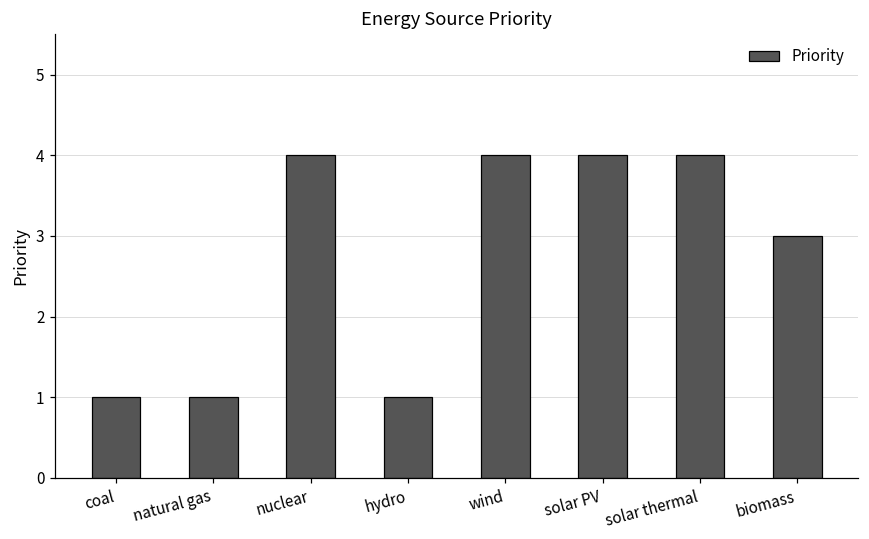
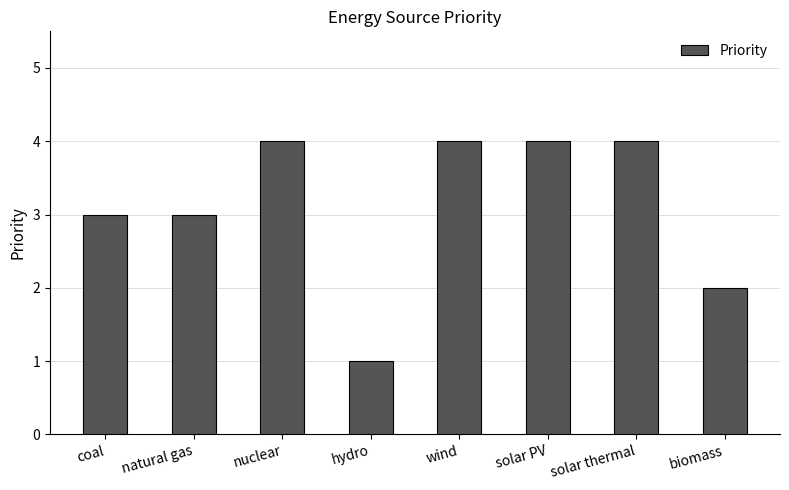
coal: 1 -> 3
natural gas: 1 -> 3
biomass: 3 -> 2
